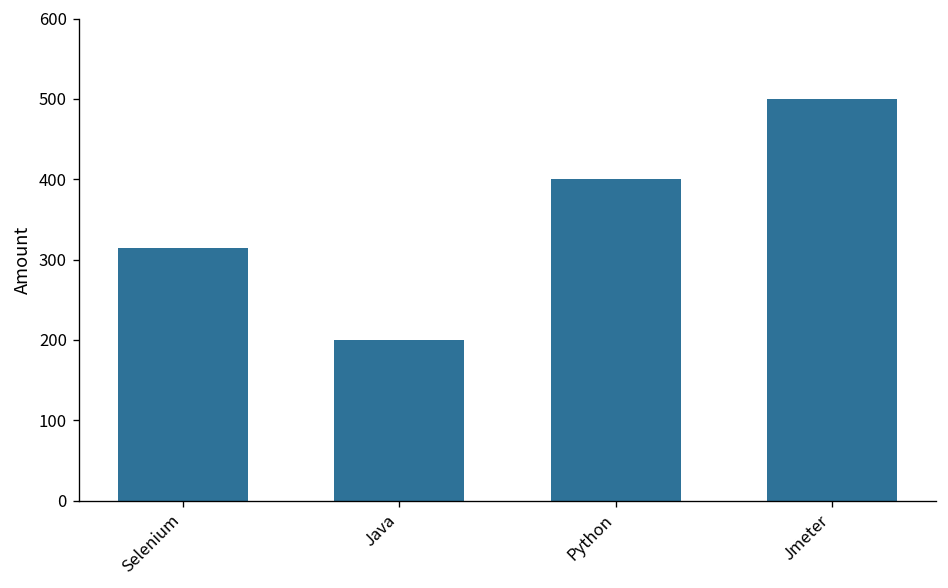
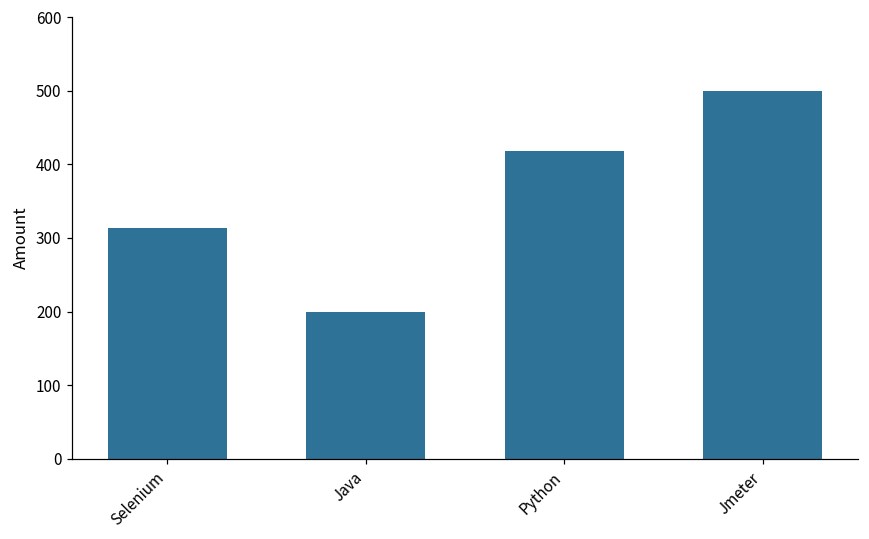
Python: 400 -> 420
